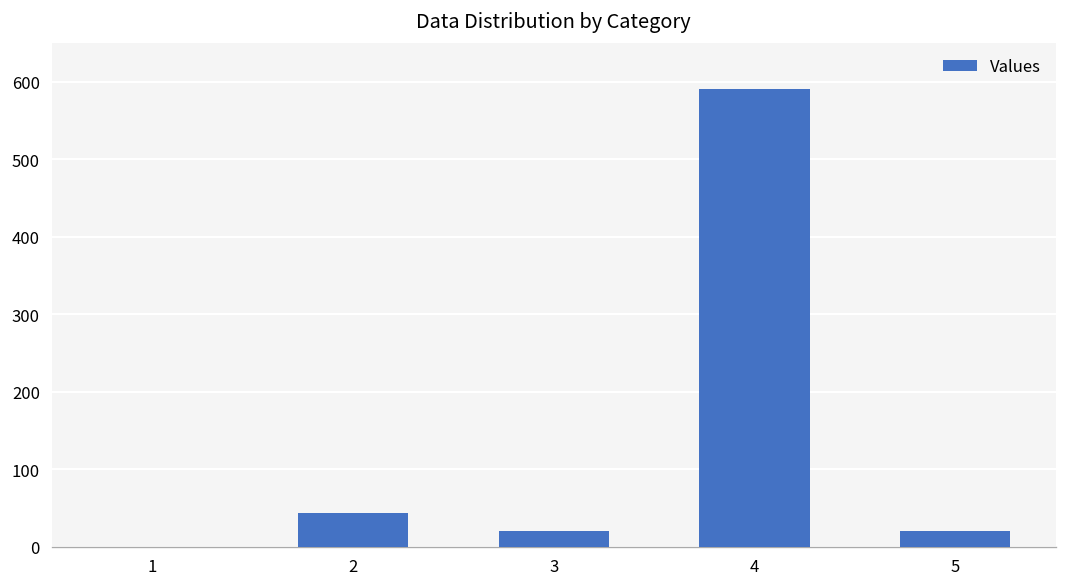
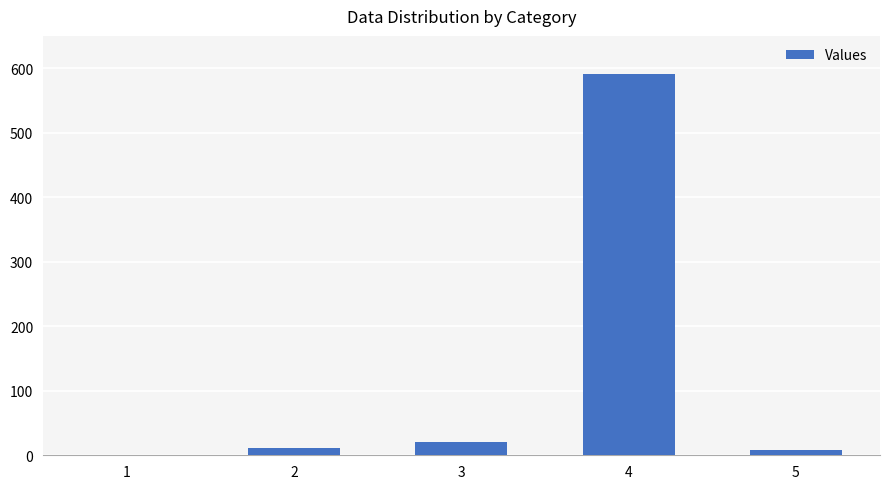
2: 40 -> 10
5: 20 -> 10
